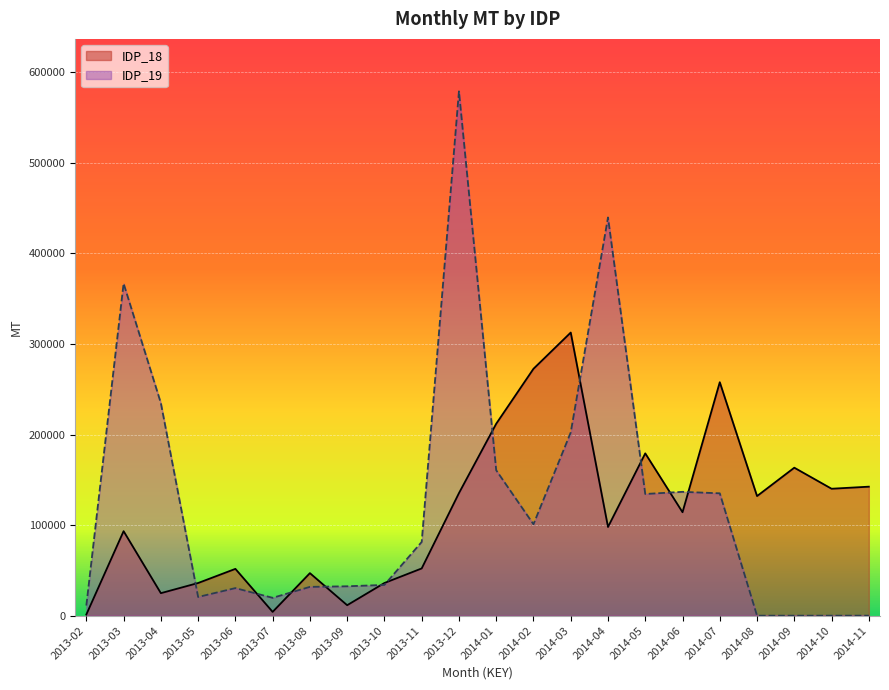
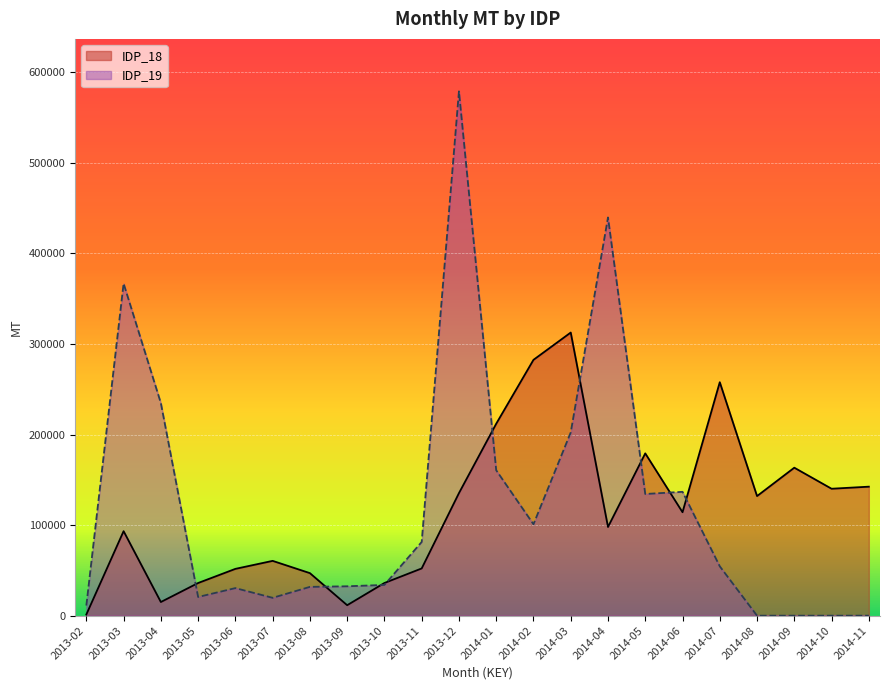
IDP_18, 2013-04: 25000 -> 15000
IDP_18, 2013-07: 0 -> 60000
IDP_18, 2014-02: 270000 -> 280000
IDP_19, 2014-07: 140000 -> 50000
